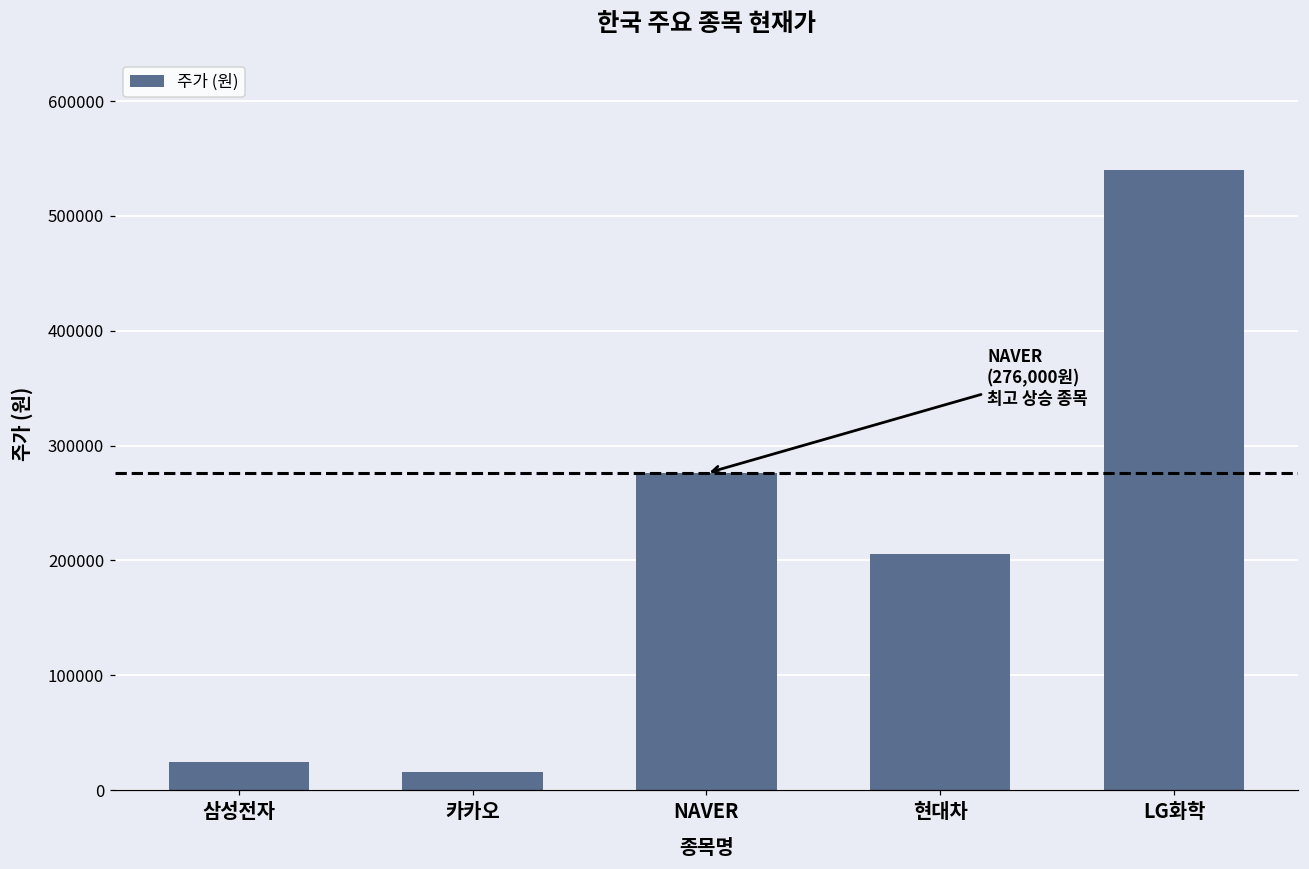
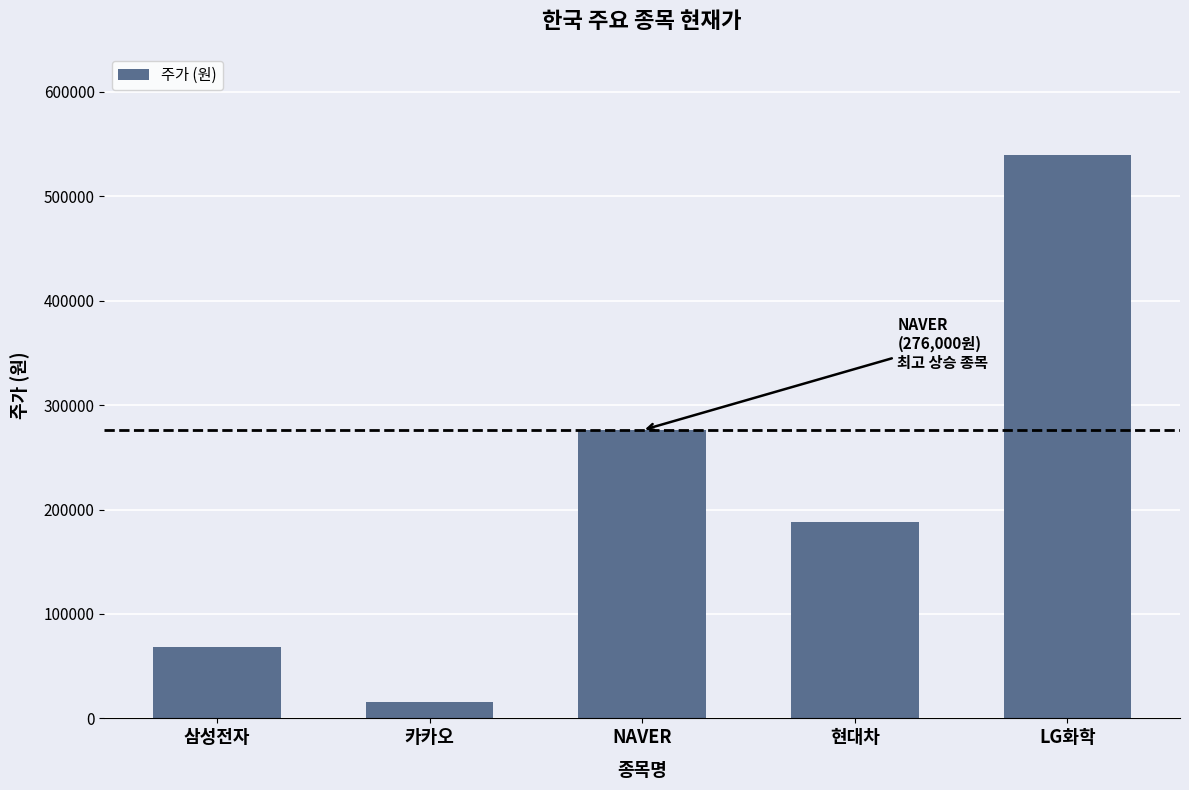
삼성전자: 25000 -> 68000
현대차: 206000 -> 188000
